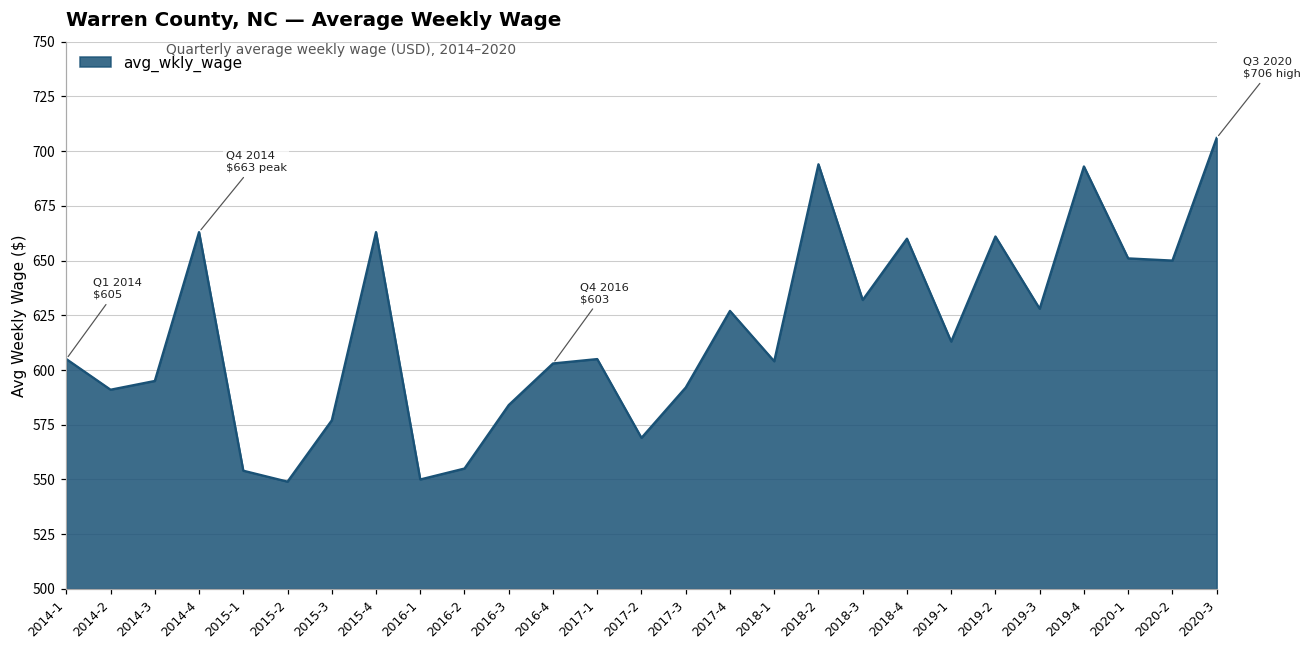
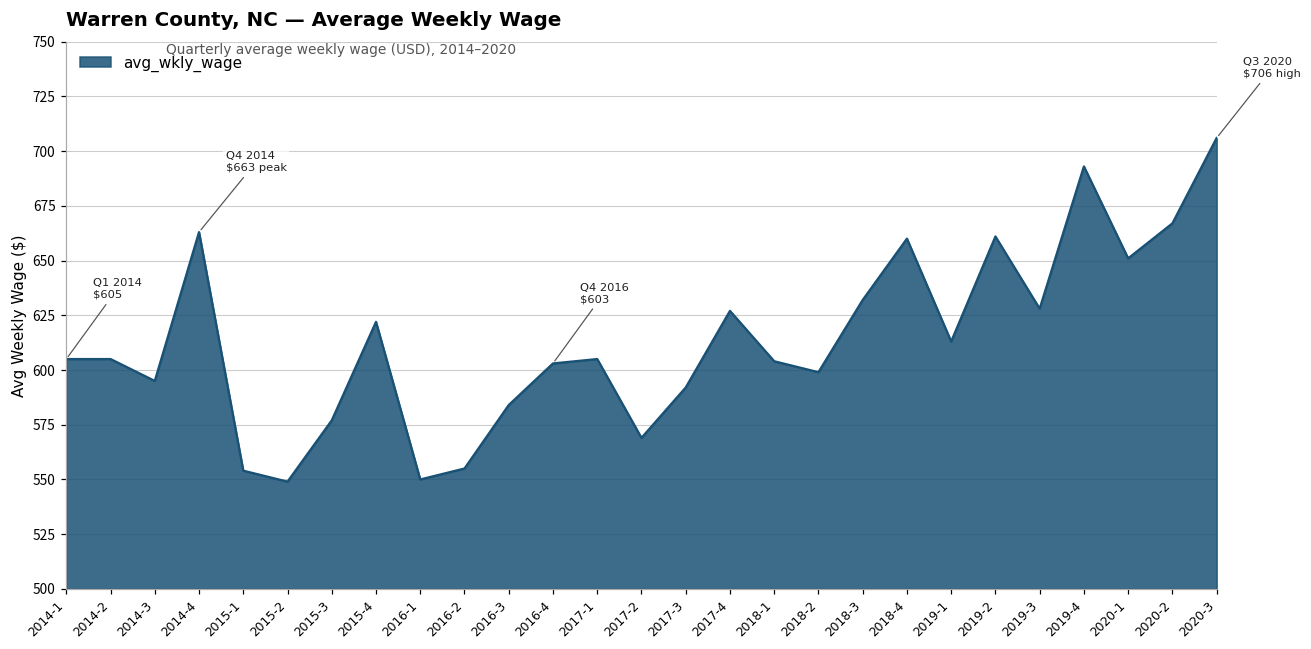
2014-2: 591 -> 605
2015-4: 663 -> 622
2018-2: 694 -> 599
2020-2: 650 -> 667
